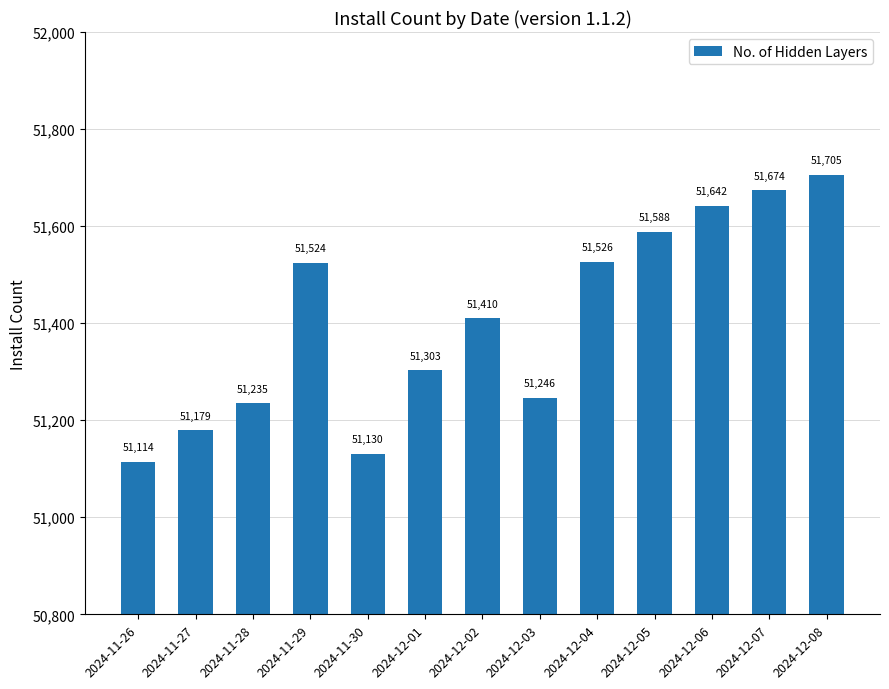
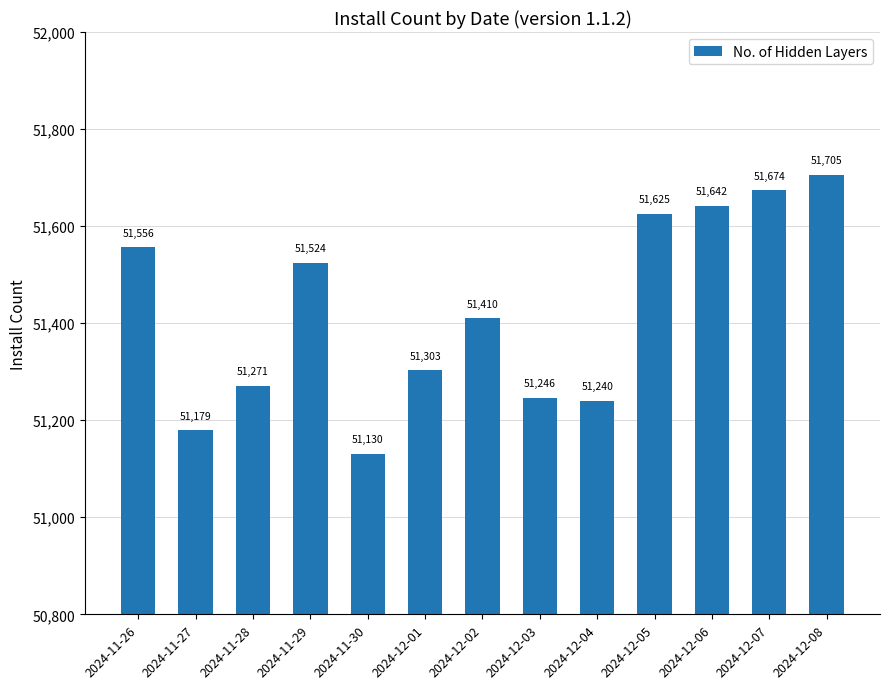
2024-11-26: 51,114 -> 51,556
2024-11-28: 51,235 -> 51,271
2024-12-04: 51,526 -> 51,240
2024-12-05: 51,588 -> 51,625
